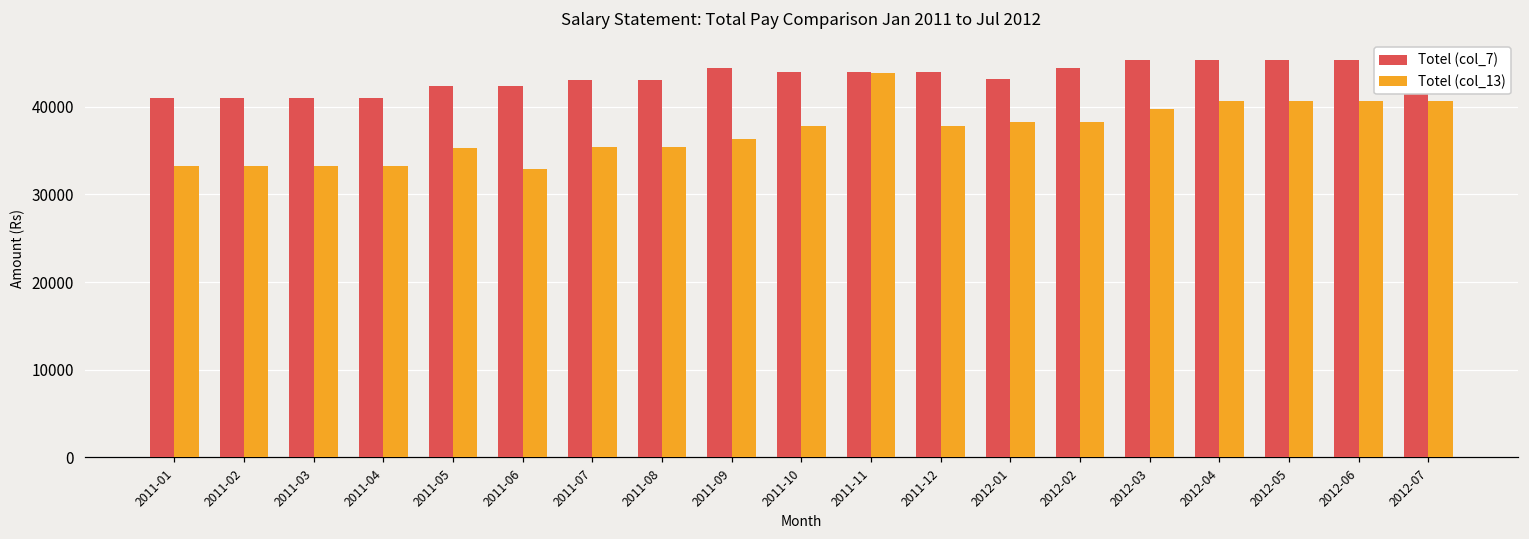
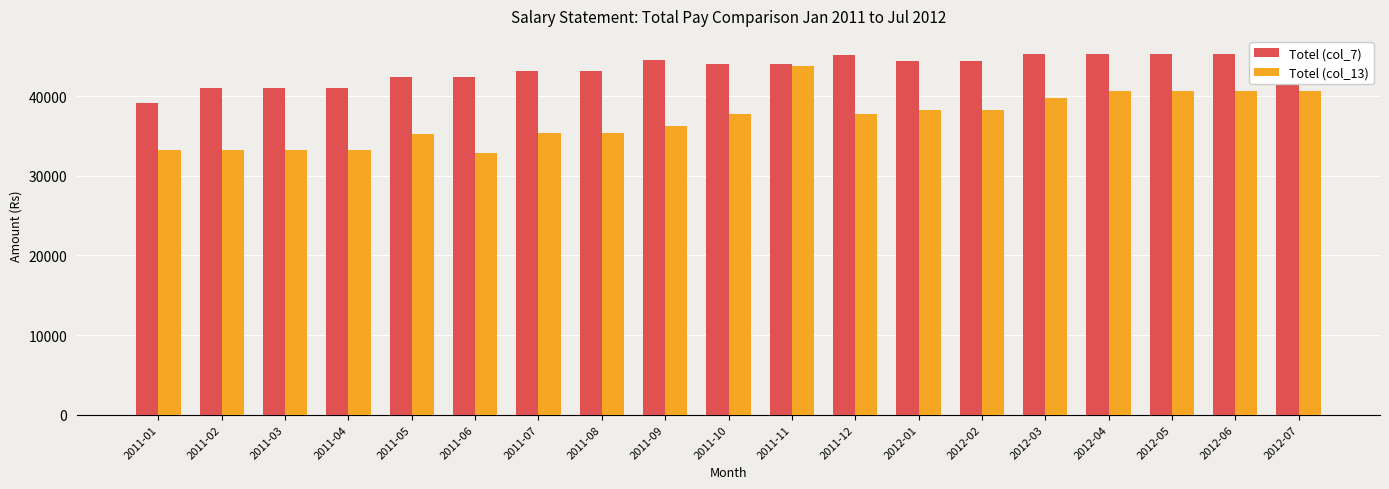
Totel (col_7), 2011-01: 41000 -> 39000
Totel (col_7), 2011-12: 44000 -> 45000
Totel (col_7), 2012-01: 43000 -> 44000
